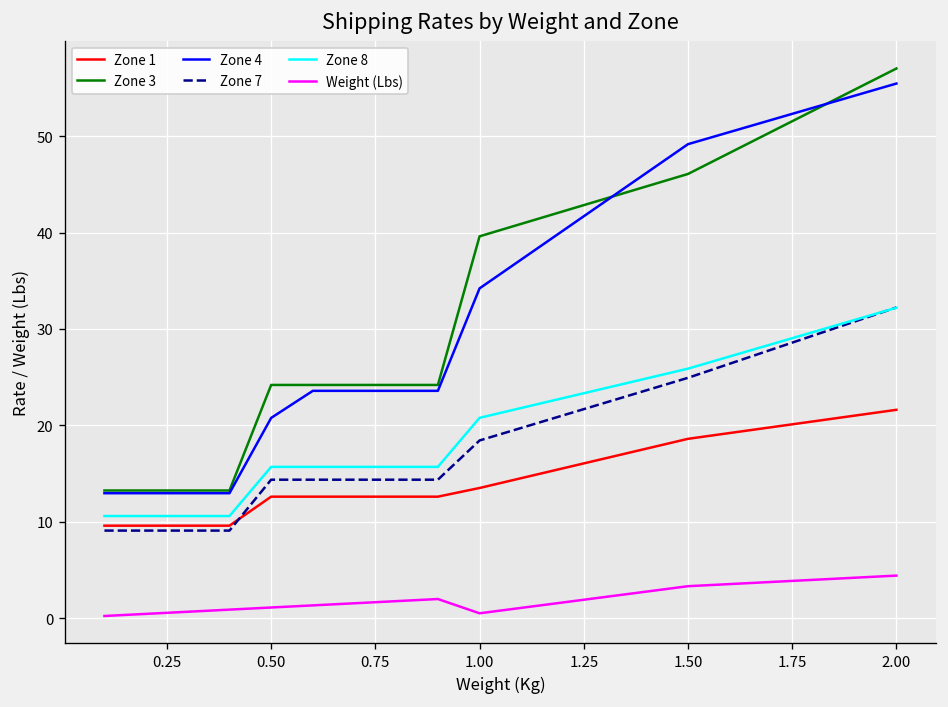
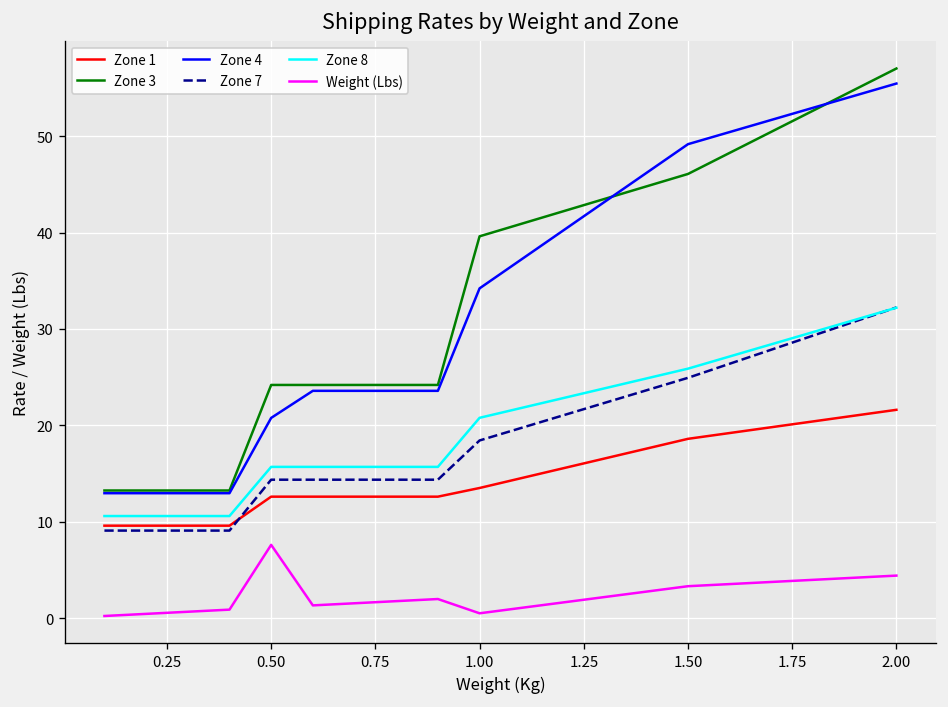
Weight (Lbs), 0.50: 1 -> 8
